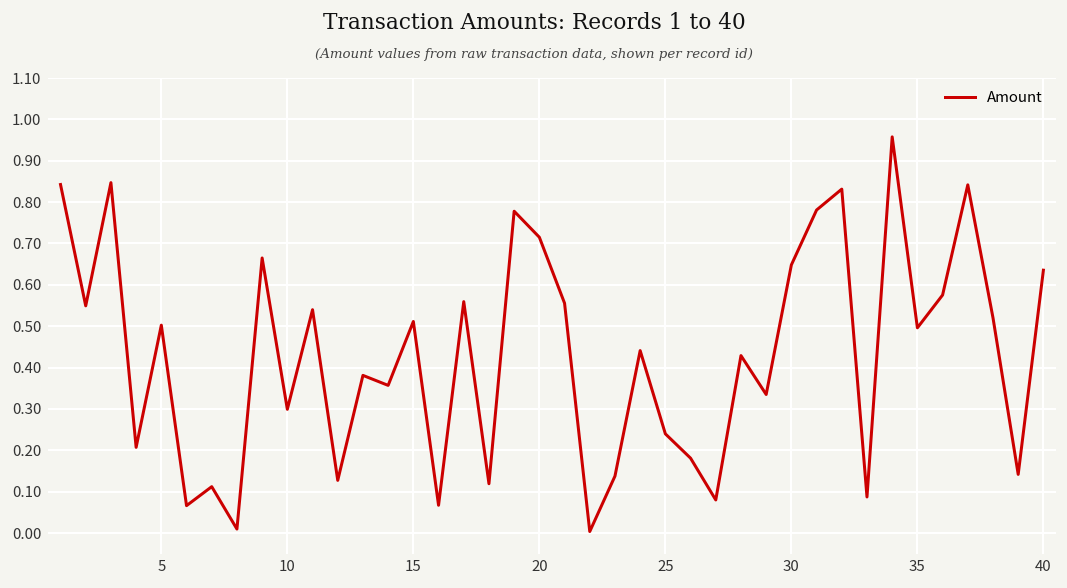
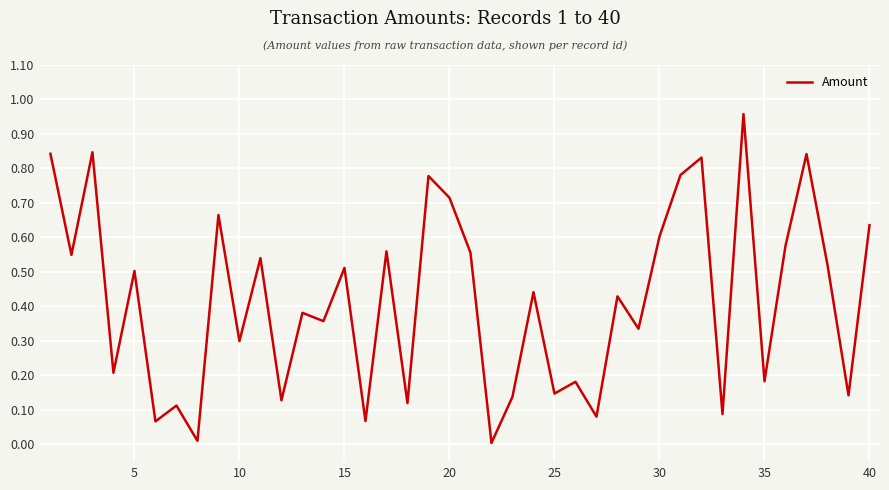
25: 0.24 -> 0.15
30: 0.65 -> 0.60
35: 0.50 -> 0.18
